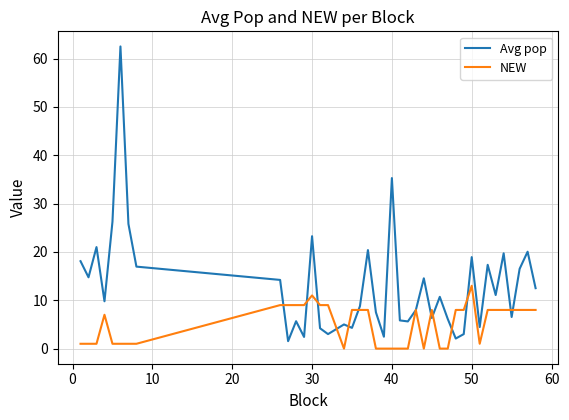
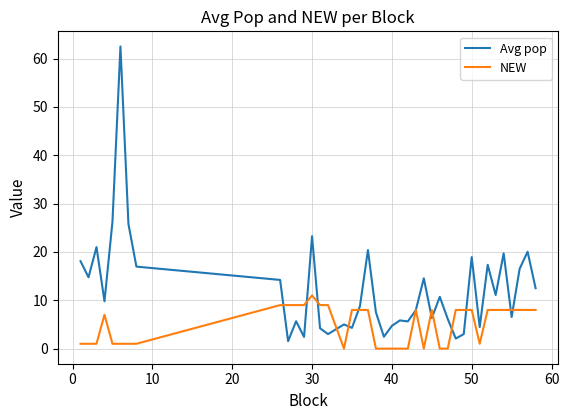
Avg pop, 40: 35 -> 5
NEW, 50: 13 -> 8
